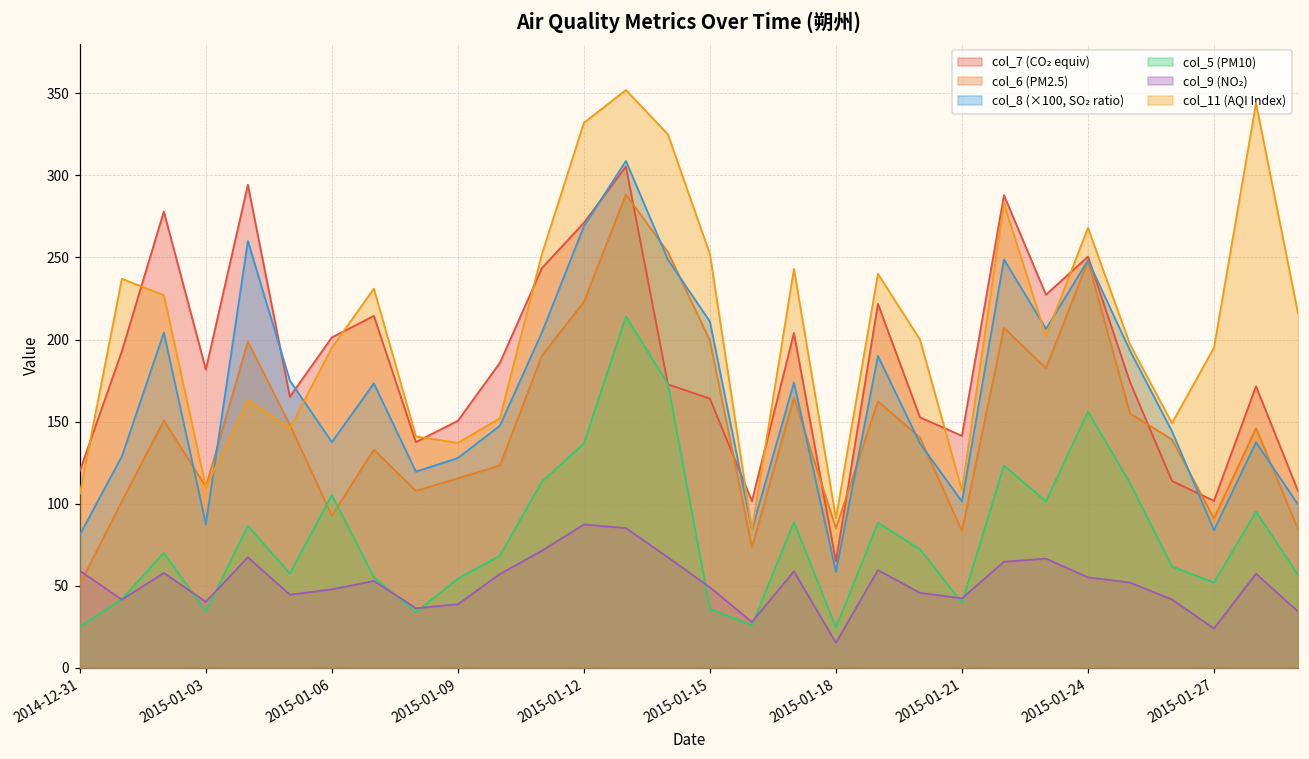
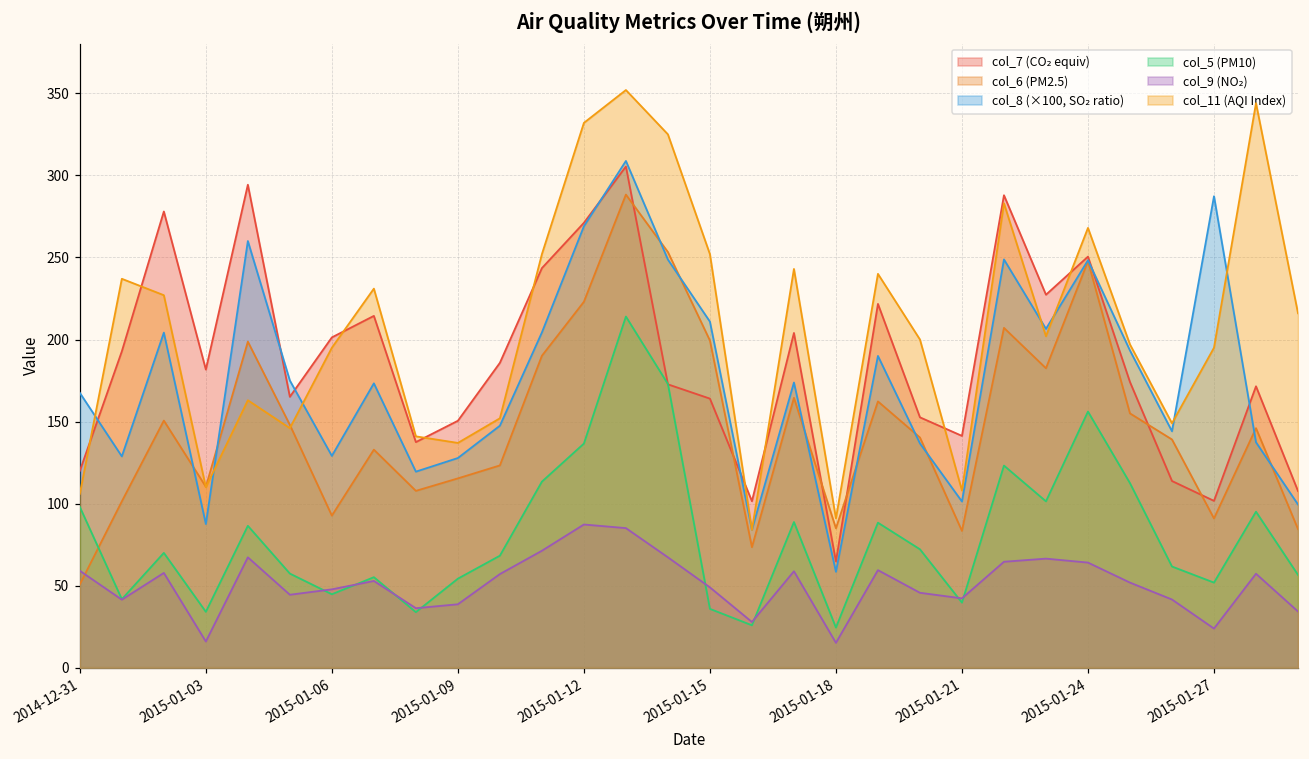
col_8 (×100, SO₂ ratio), 2014-12-31: 81 -> 168
col_5 (PM10), 2014-12-31: 25 -> 98
col_9 (NO₂), 2015-01-03: 40 -> 16
col_8 (×100, SO₂ ratio), 2015-01-06: 138 -> 129
col_5 (PM10), 2015-01-06: 105 -> 45
col_9 (NO₂), 2015-01-24: 55 -> 64
col_8 (×100, SO₂ ratio), 2015-01-27: 84 -> 287
